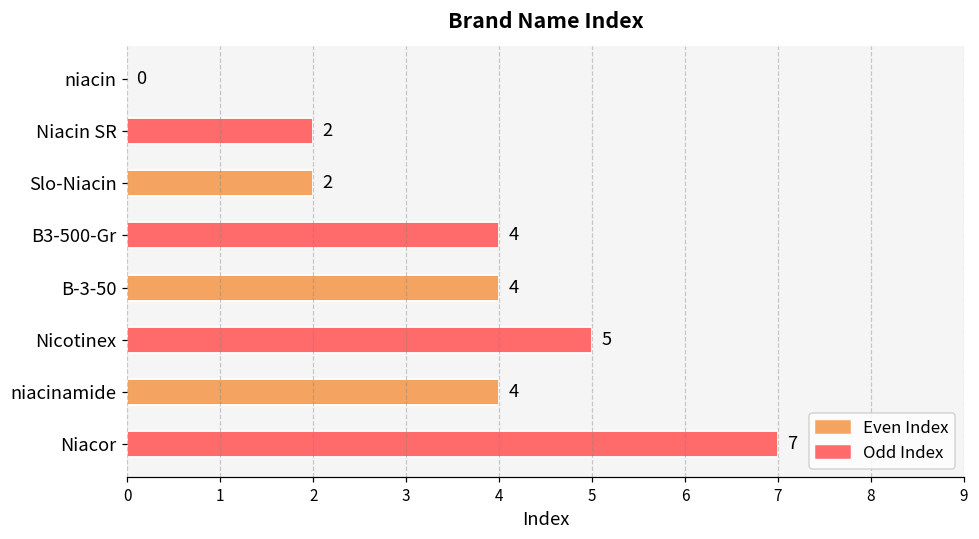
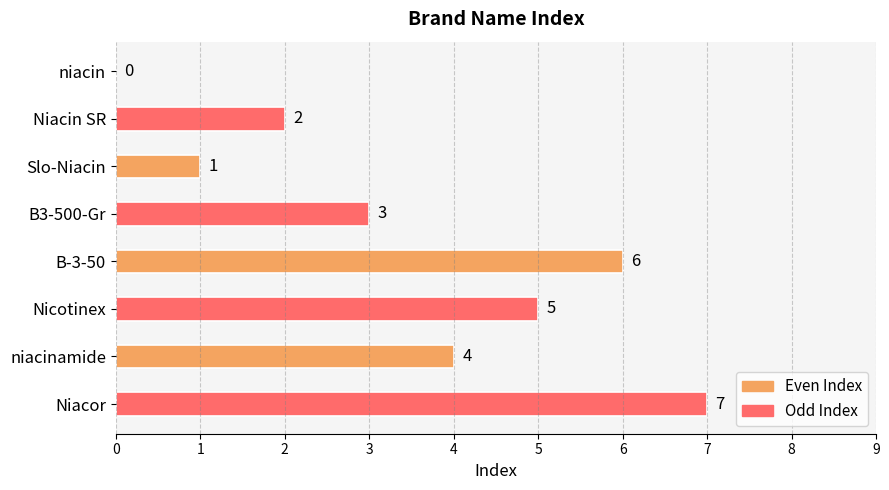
Slo-Niacin: 2 -> 1
B3-500-Gr: 4 -> 3
B-3-50: 4 -> 6
